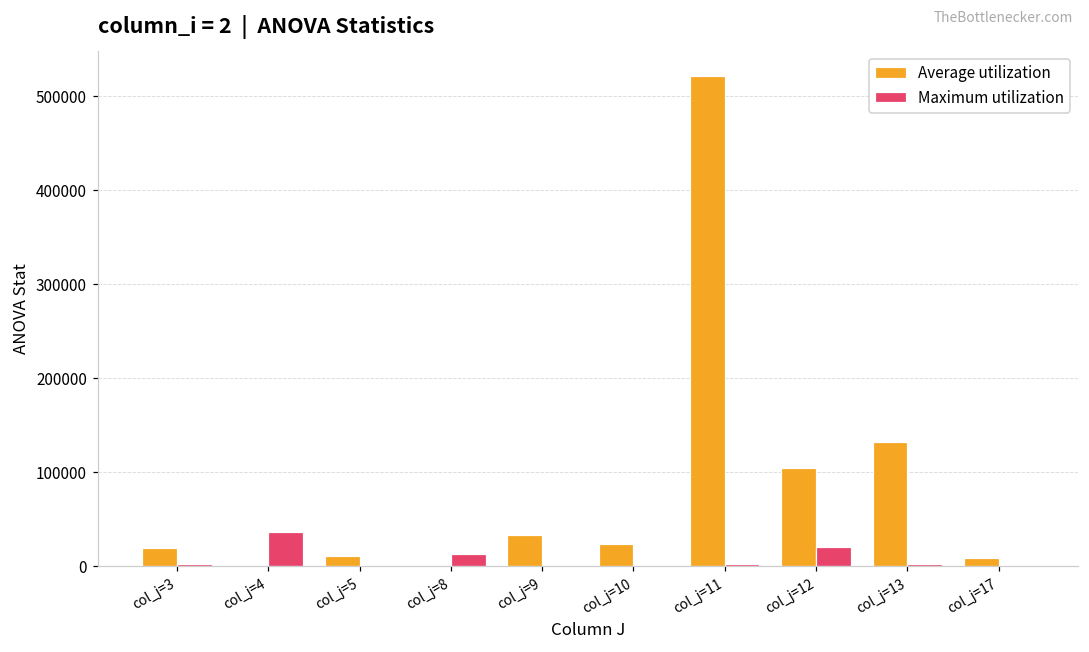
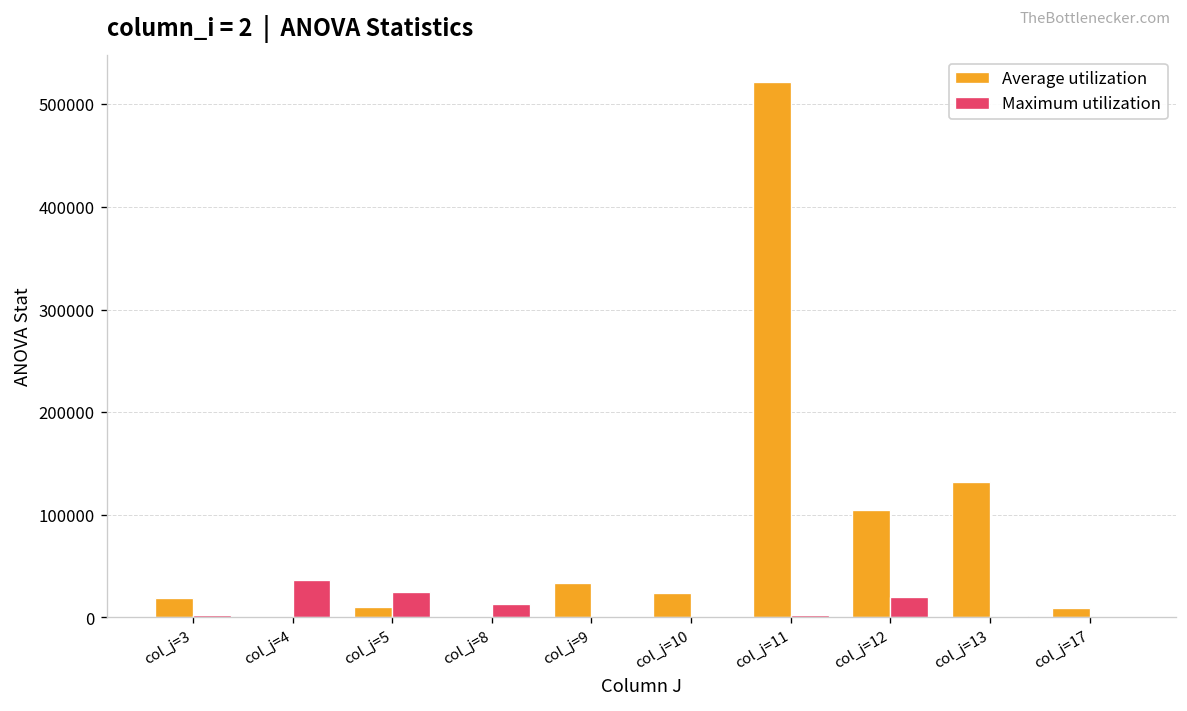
Maximum utilization, col_j=5: 0 -> 20000
